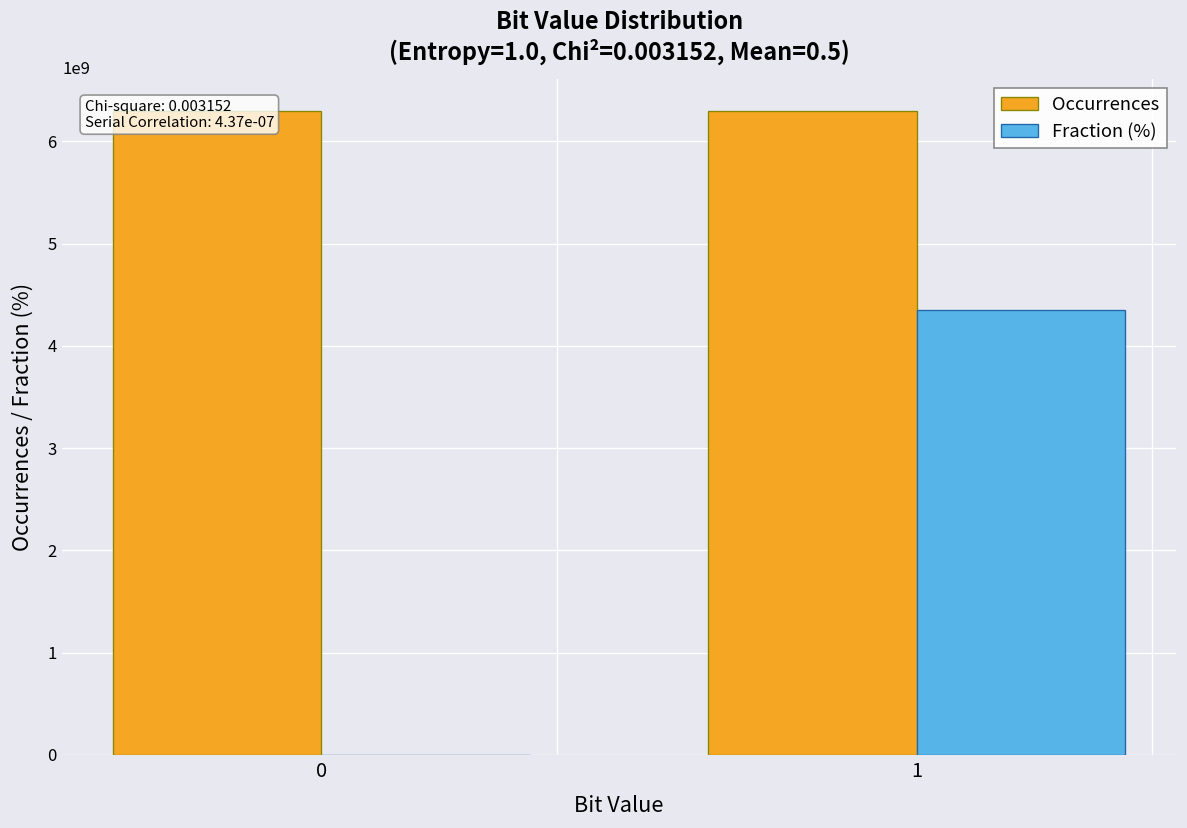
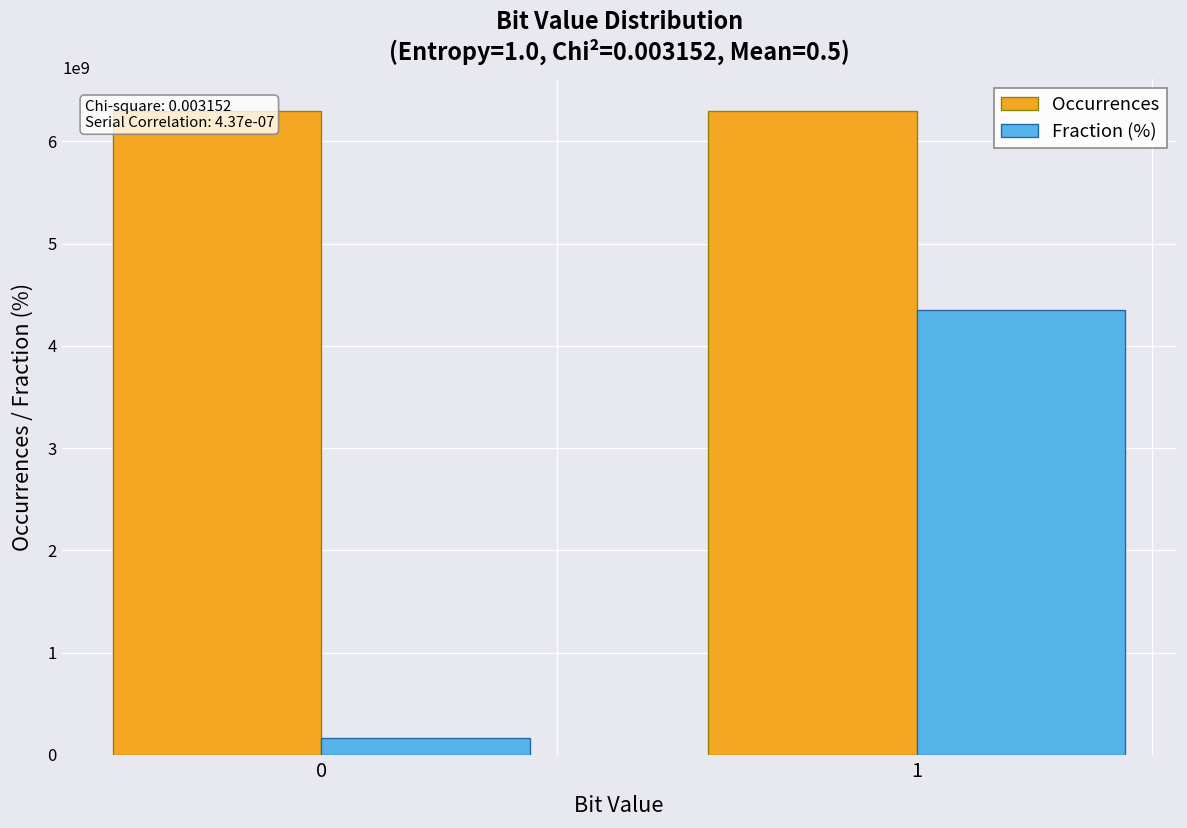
Fraction (%), 0: 0 -> 200000000
